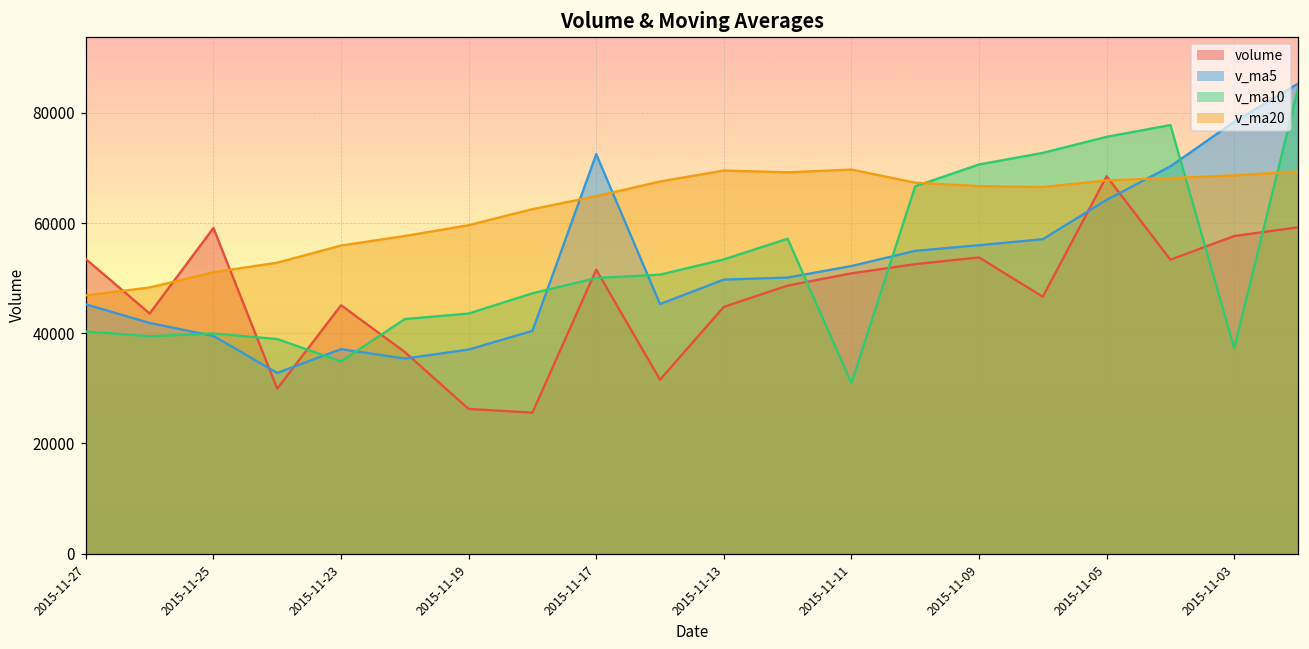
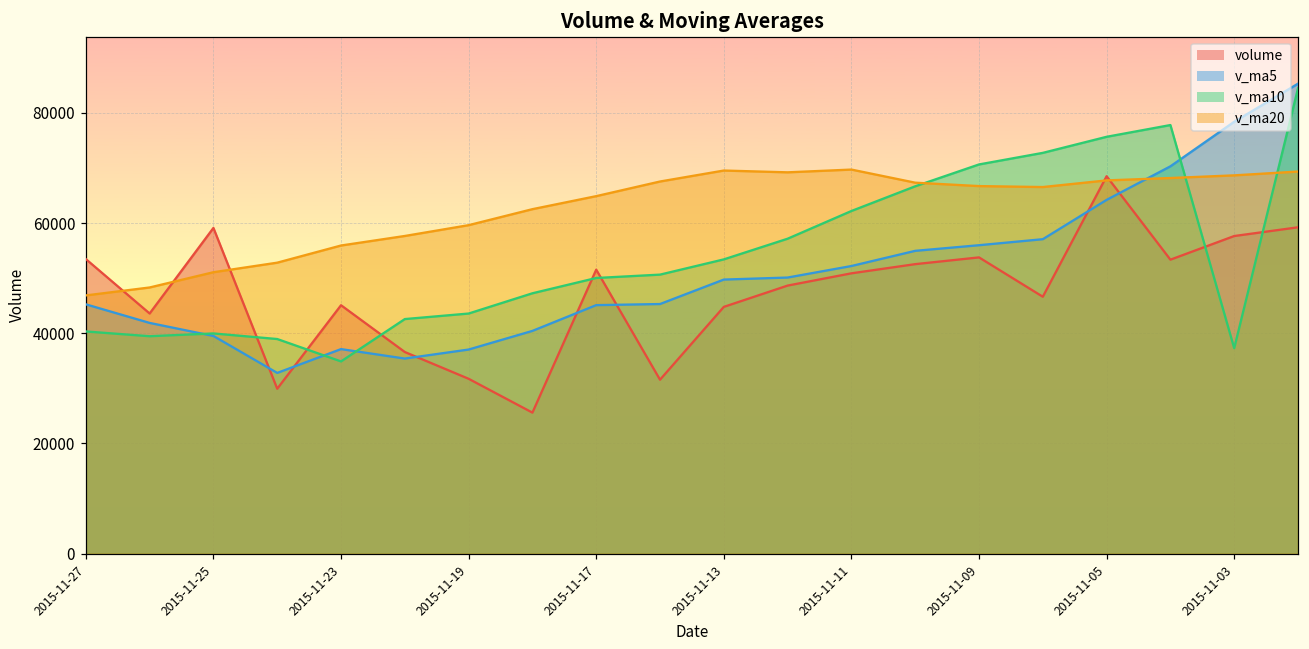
volume, 2015-11-19: 26000 -> 32000
v_ma5, 2015-11-17: 72000 -> 45000
v_ma10, 2015-11-11: 31000 -> 62000
